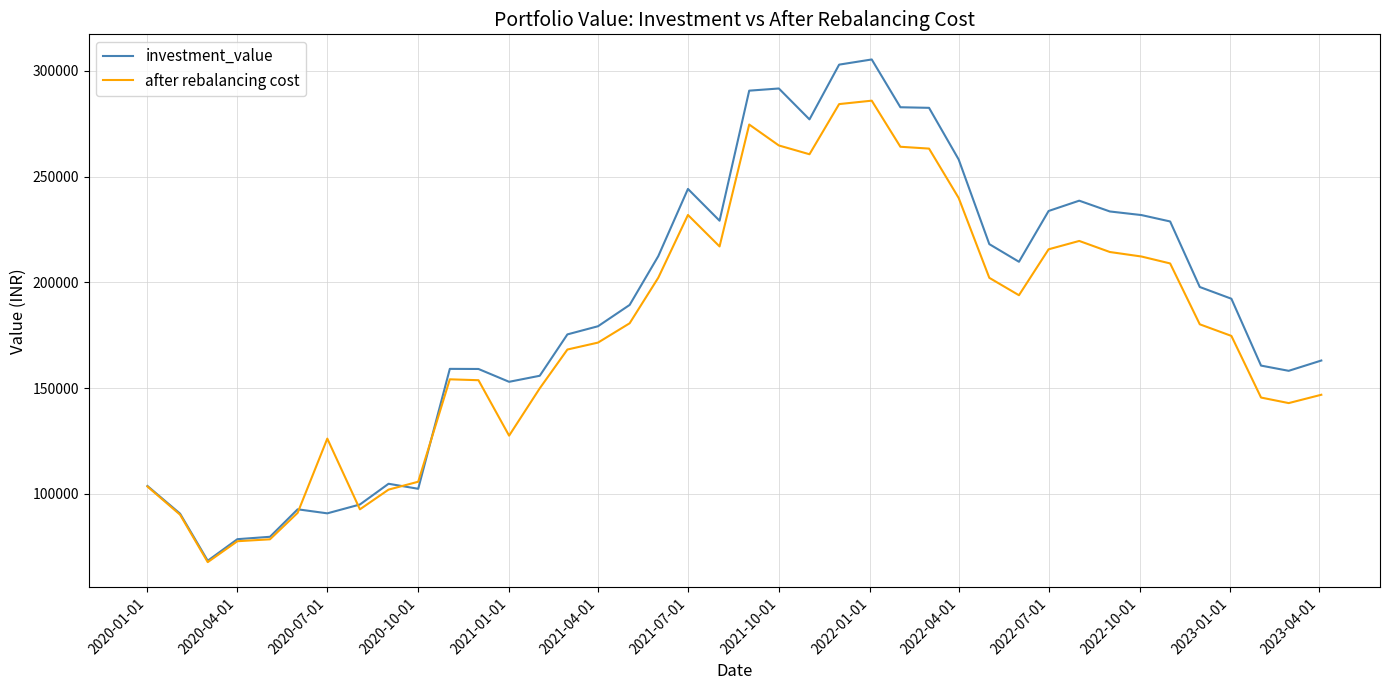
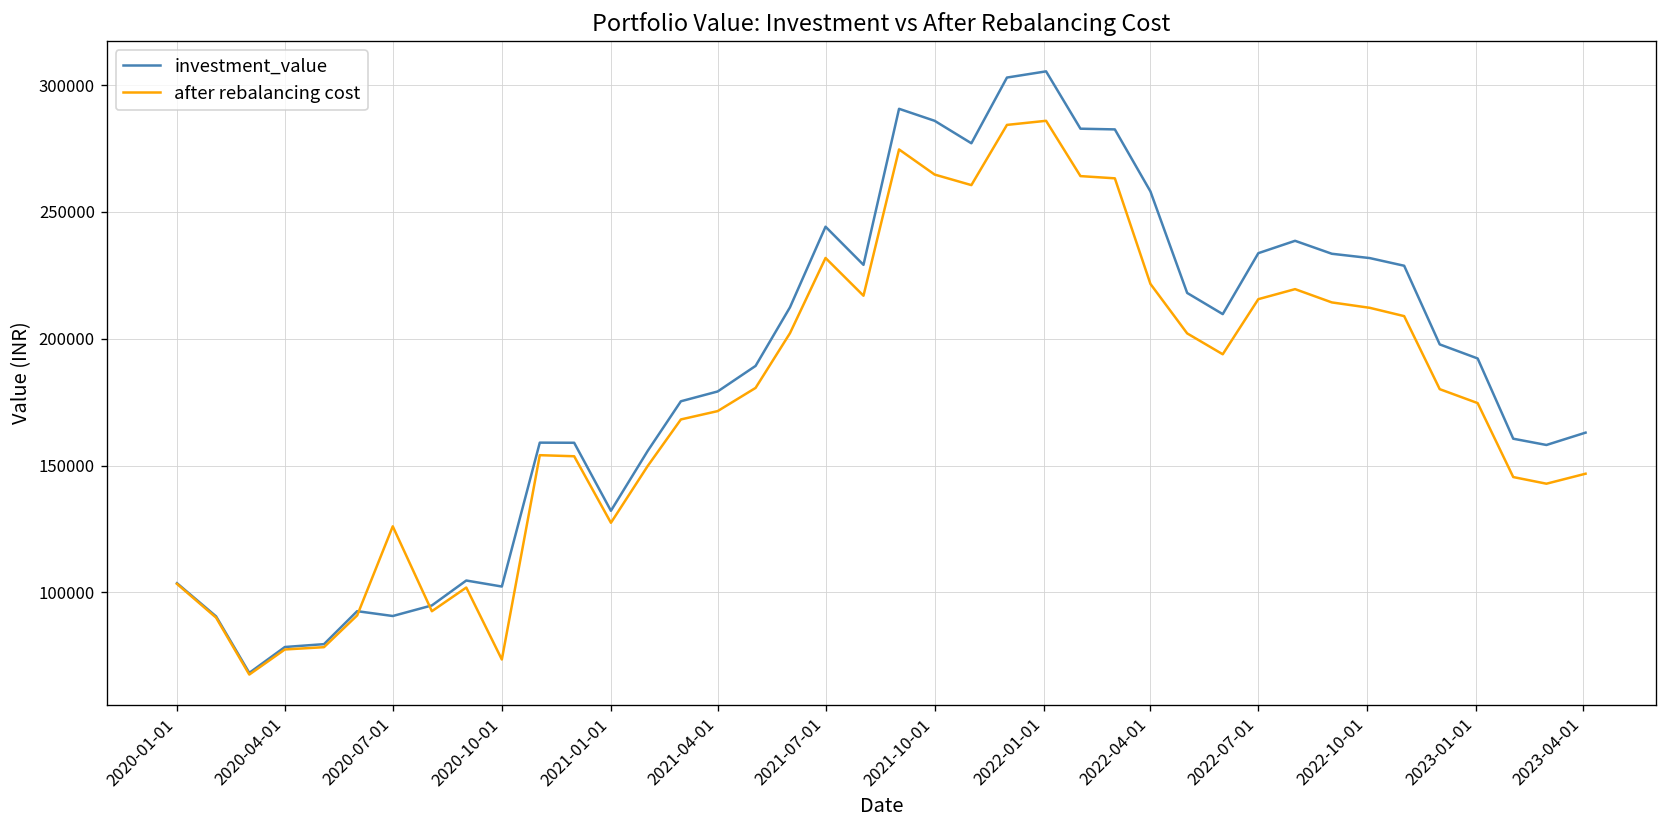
after rebalancing cost, 2020-10-01: 106000 -> 74000
investment_value, 2021-01-01: 153000 -> 132000
investment_value, 2021-10-01: 292000 -> 286000
after rebalancing cost, 2022-04-01: 240000 -> 222000
